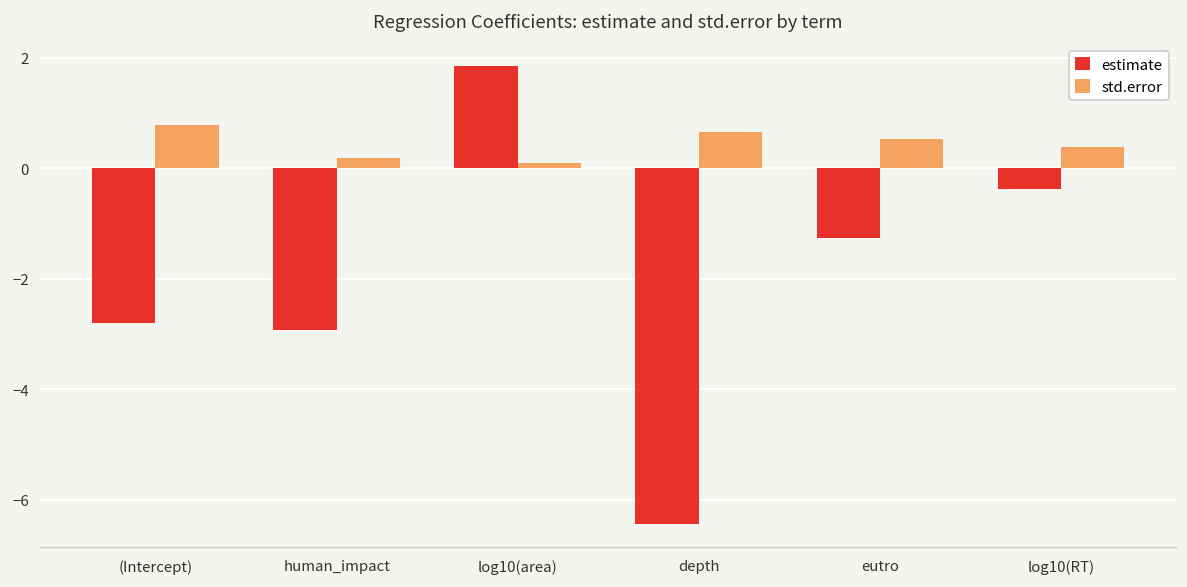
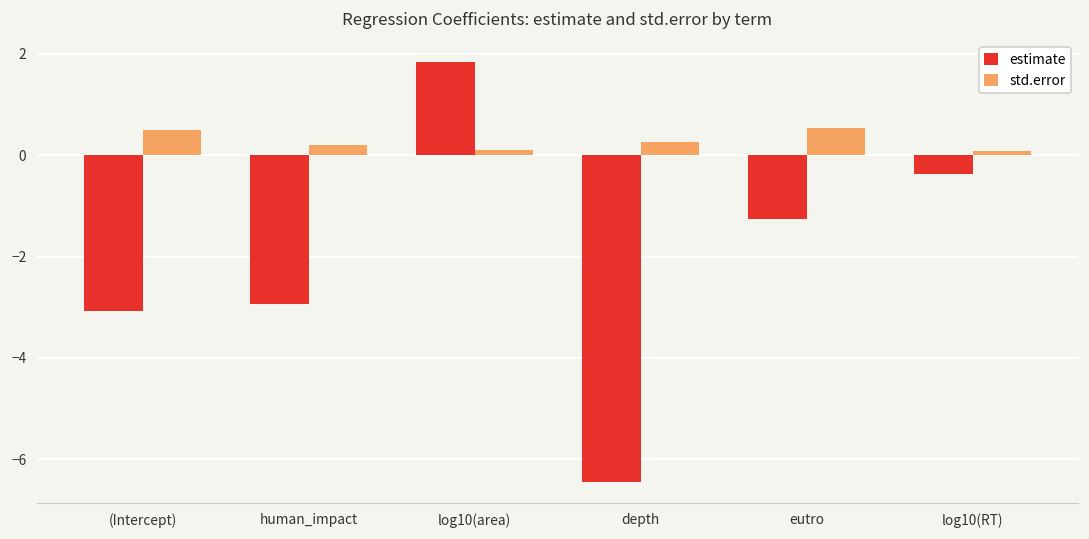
estimate, (Intercept): -2.8 -> -3.1
std.error, (Intercept): 0.8 -> 0.5
std.error, depth: 0.7 -> 0.3
std.error, log10(RT): 0.4 -> 0.1
